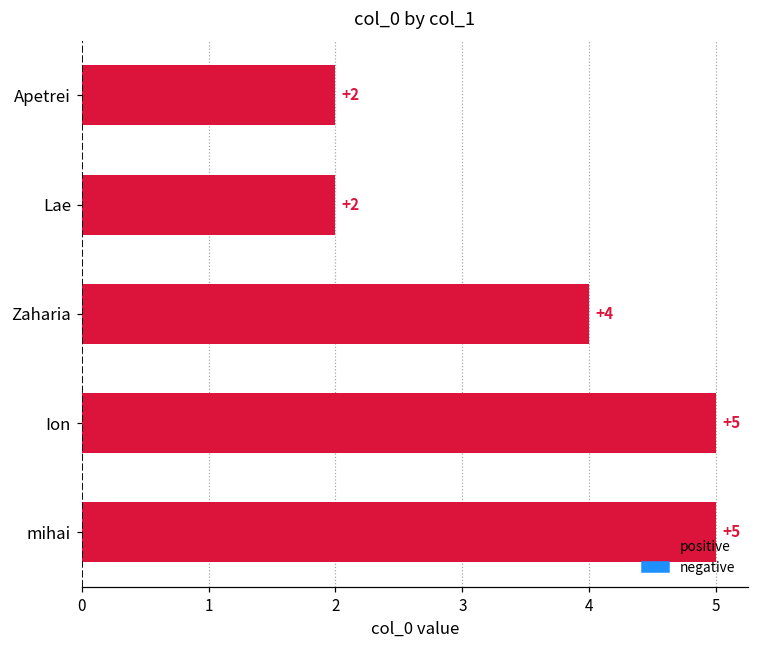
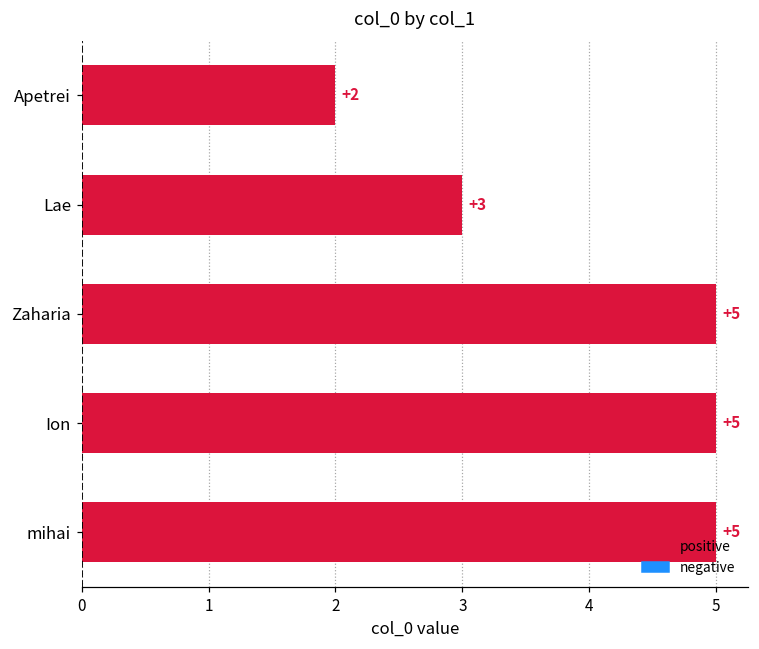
Lae: +2 -> +3
Zaharia: +4 -> +5
